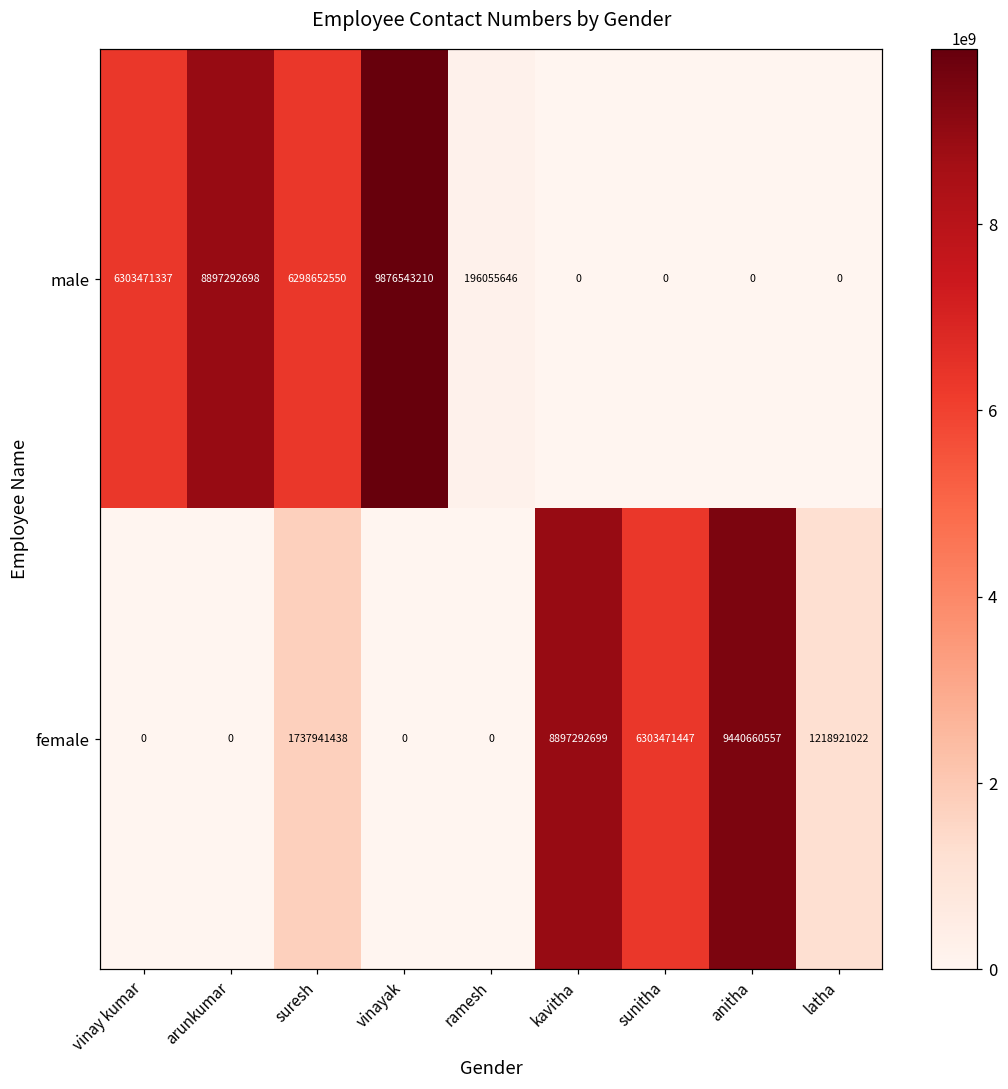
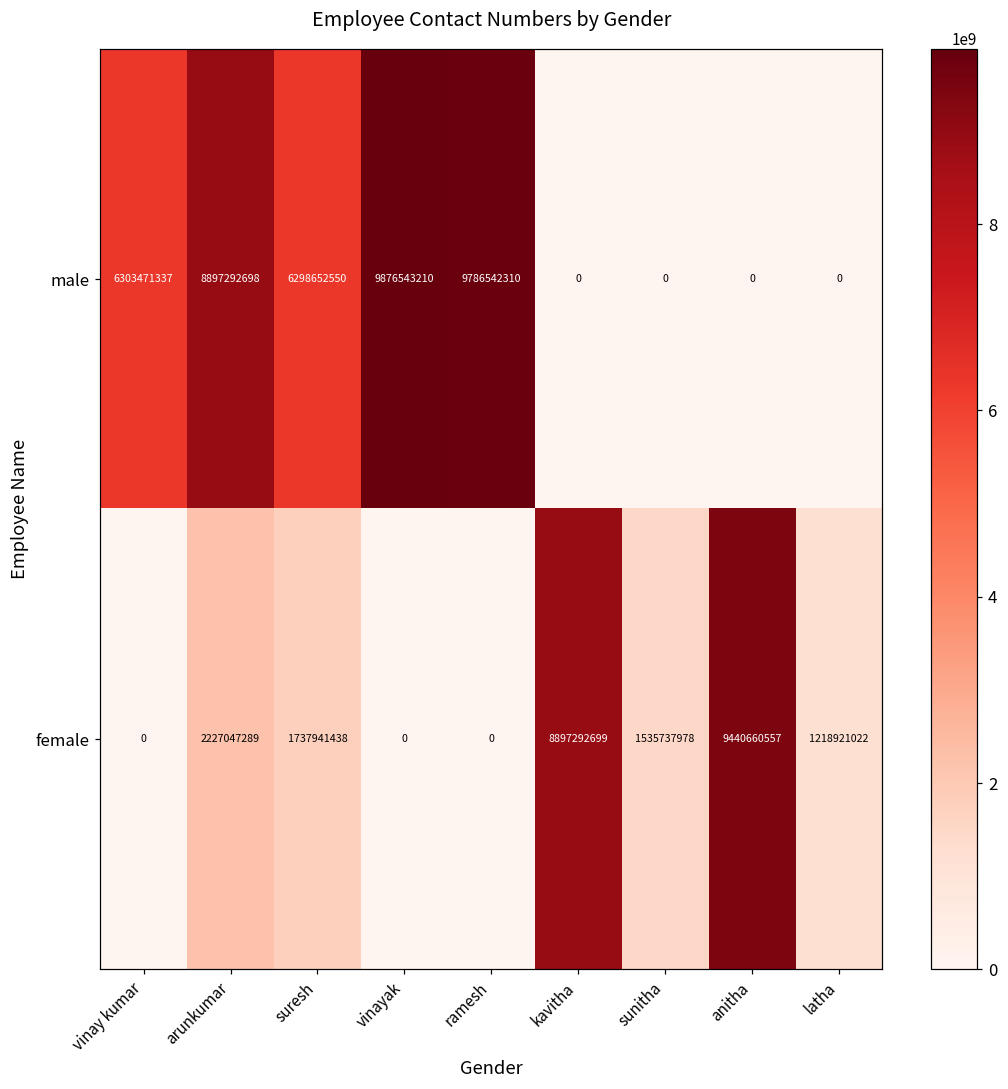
male, ramesh: 196055646 -> 9786542310
female, arunkumar: 0 -> 2227047289
female, sunitha: 6303471447 -> 1535737978
